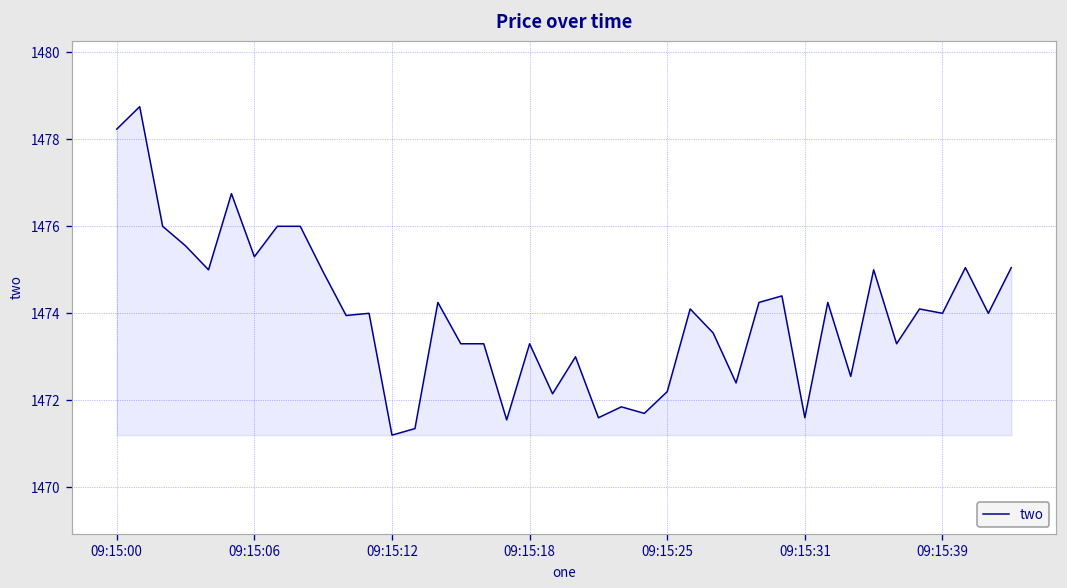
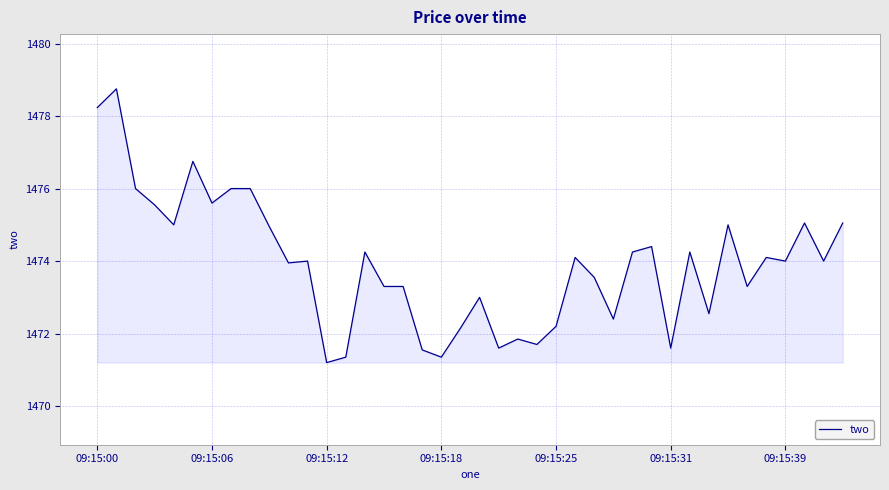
09:15:06: 1475.3 -> 1475.6
09:15:18: 1473.3 -> 1471.4
